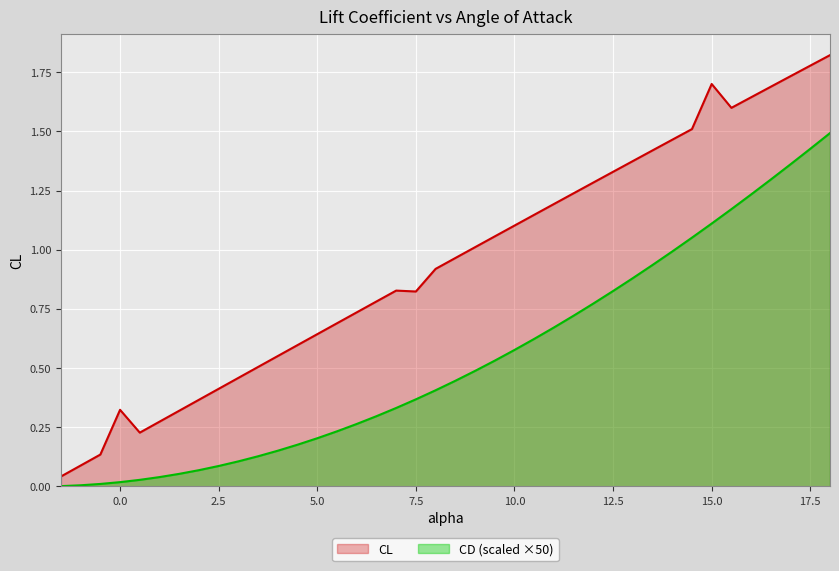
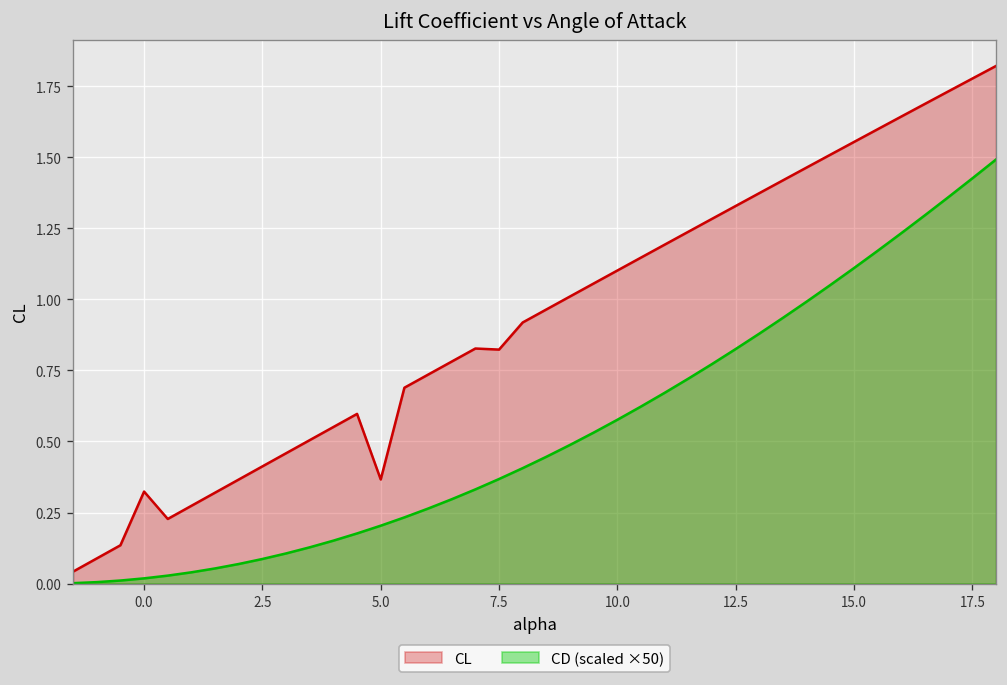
CL, 5.0: 0.64 -> 0.37
CL, 15.0: 1.70 -> 1.55
